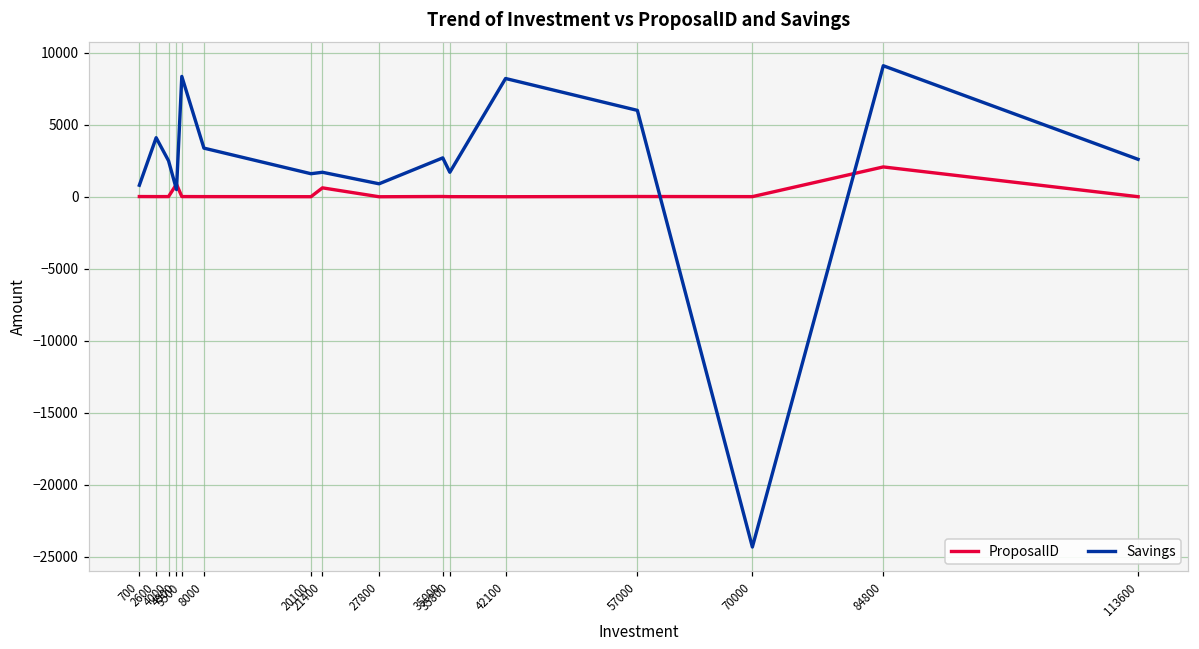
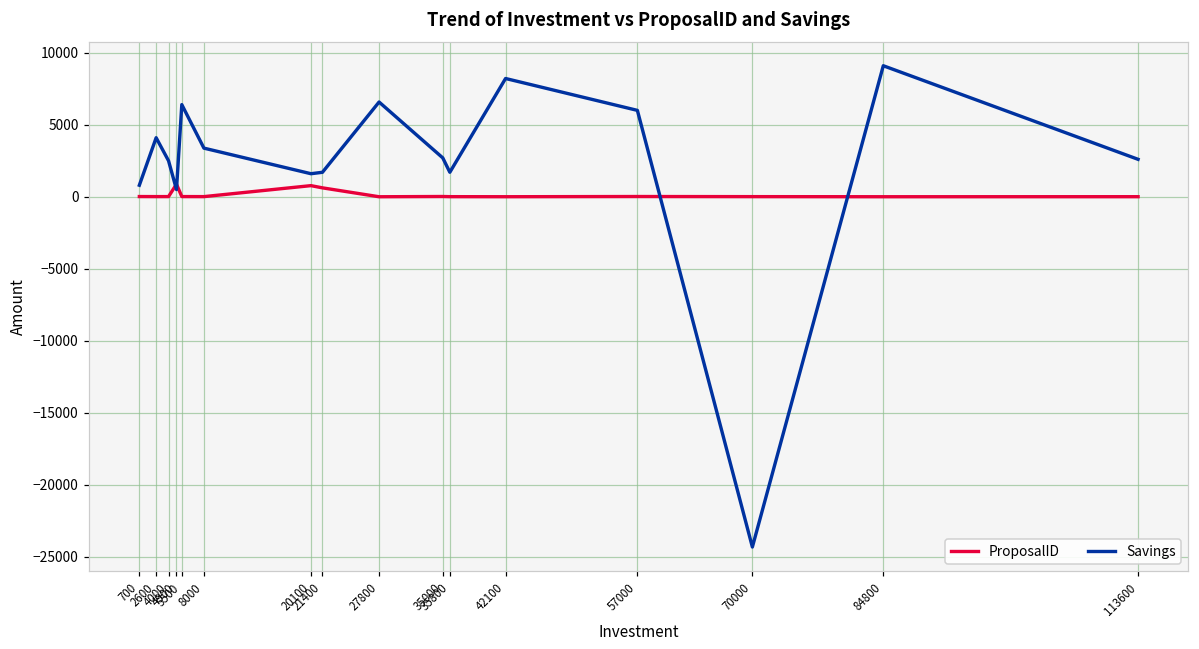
Savings, 5500: 8400 -> 6400
ProposalID, 20100: 0 -> 800
Savings, 27800: 900 -> 6600
ProposalID, 84800: 2100 -> 0
